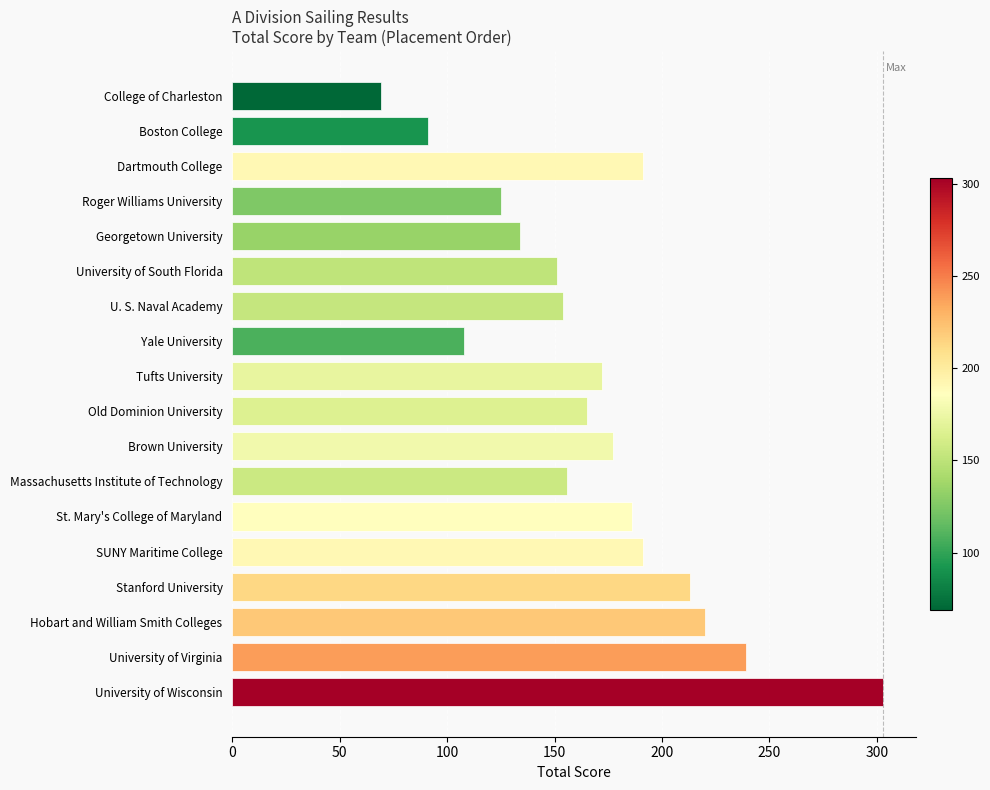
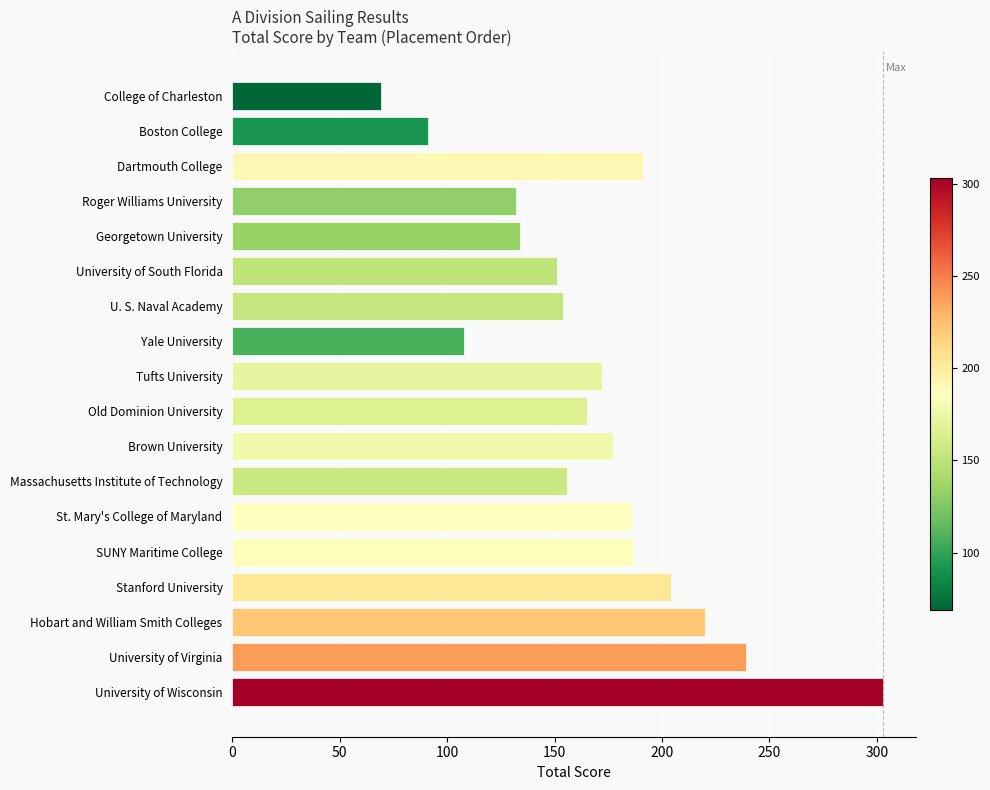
Roger Williams University: 125 -> 132
SUNY Maritime College: 191 -> 187
Stanford University: 213 -> 204
